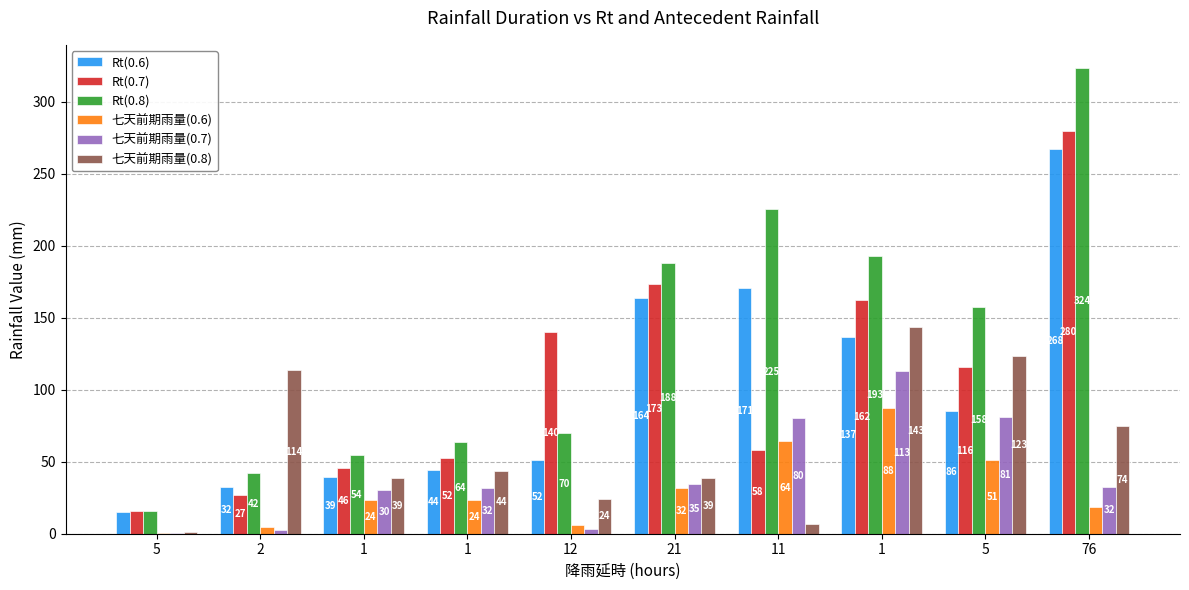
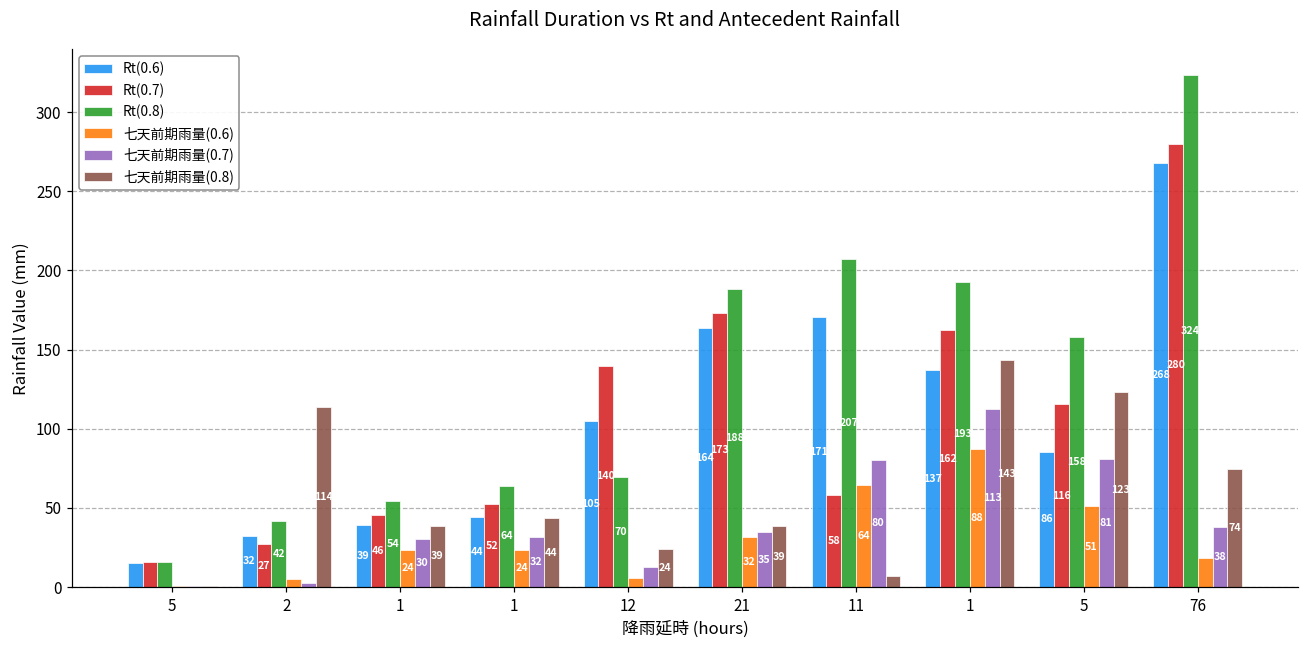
Rt(0.6), 12: 52 -> 105
七天前期雨量(0.7), 12: 3 -> 13
Rt(0.8), 11: 225 -> 207
七天前期雨量(0.7), 76: 32 -> 38
